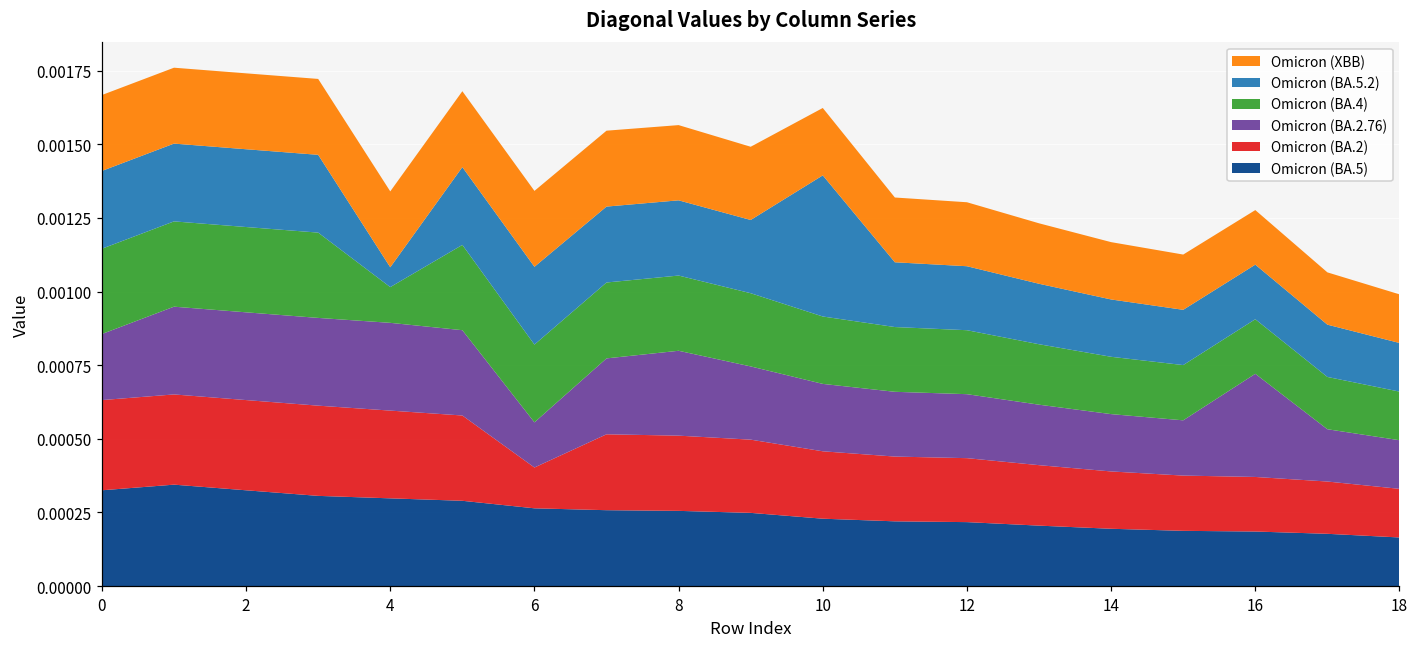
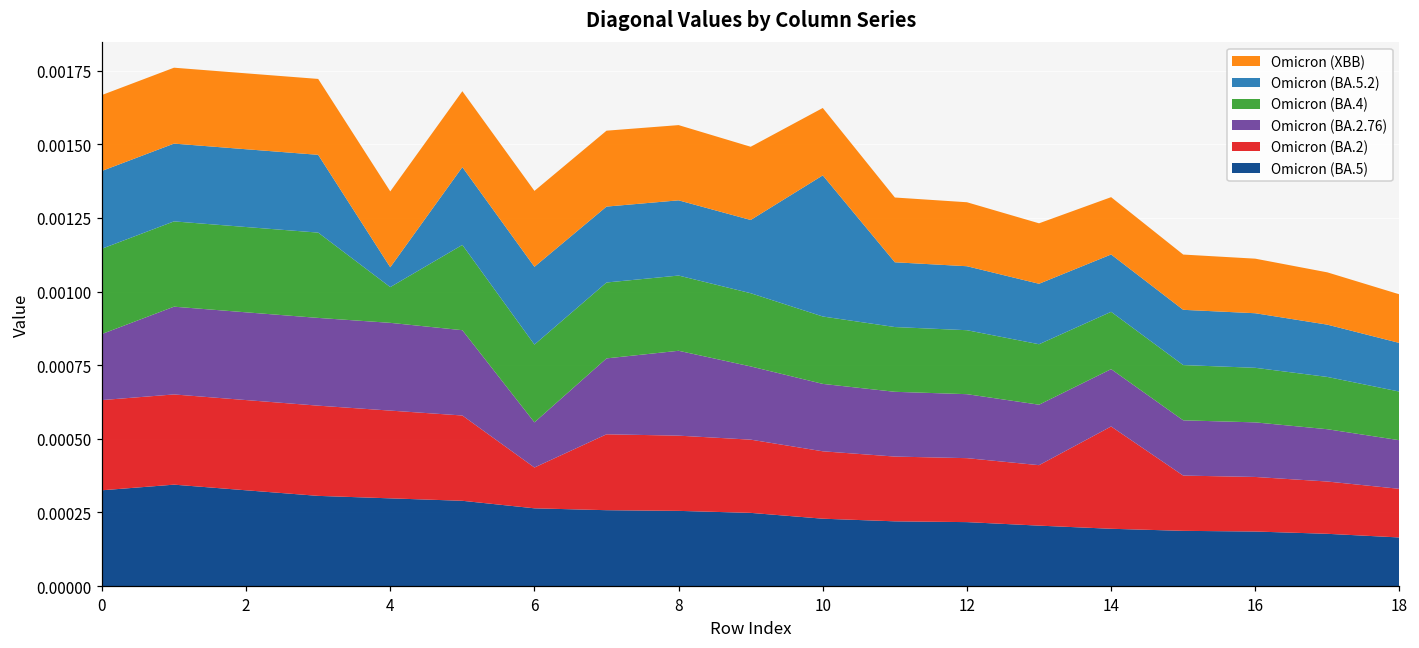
Omicron (BA.2), 14: 0.00019 -> 0.00035
Omicron (BA.2.76), 16: 0.00035 -> 0.00019
